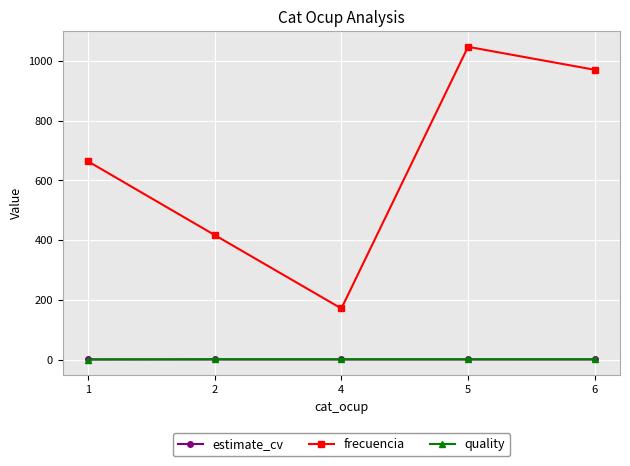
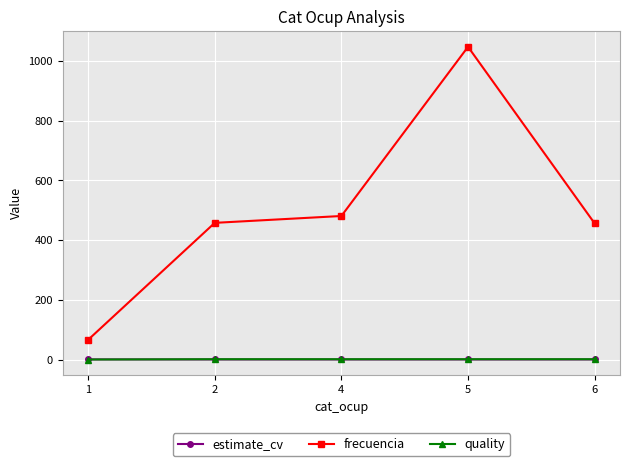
frecuencia, 1: 660 -> 70
frecuencia, 2: 420 -> 460
frecuencia, 4: 170 -> 480
frecuencia, 6: 970 -> 460
